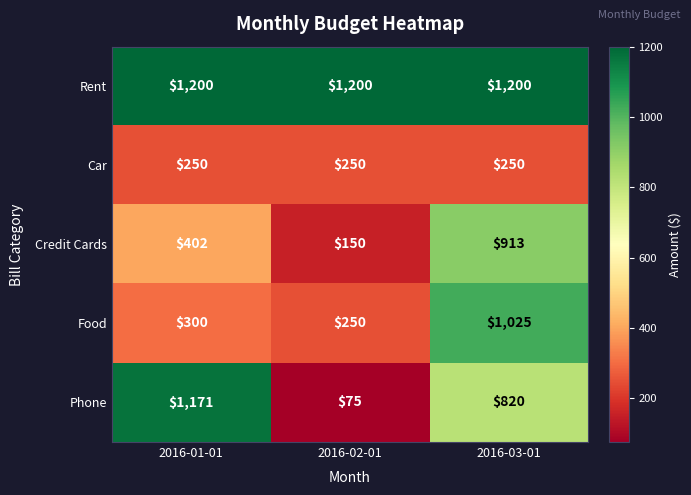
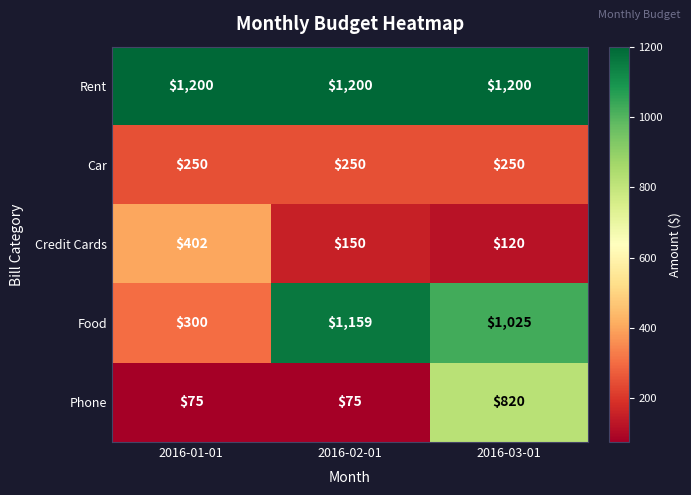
Credit Cards, 2016-03-01: $913 -> $120
Food, 2016-02-01: $250 -> $1,159
Phone, 2016-01-01: $1,171 -> $75
